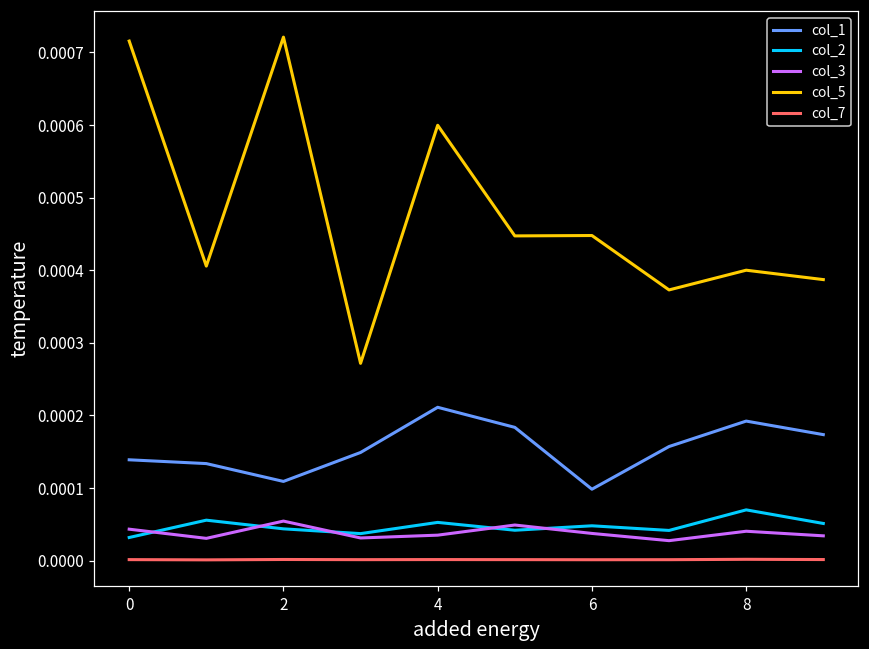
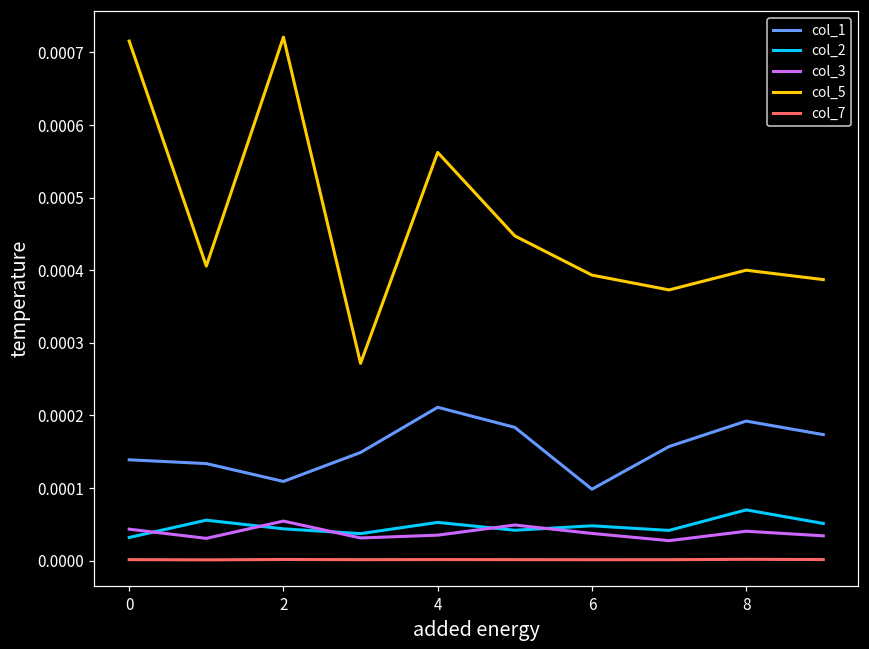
col_5, 4: 0.00060 -> 0.00056
col_5, 6: 0.00045 -> 0.00039
